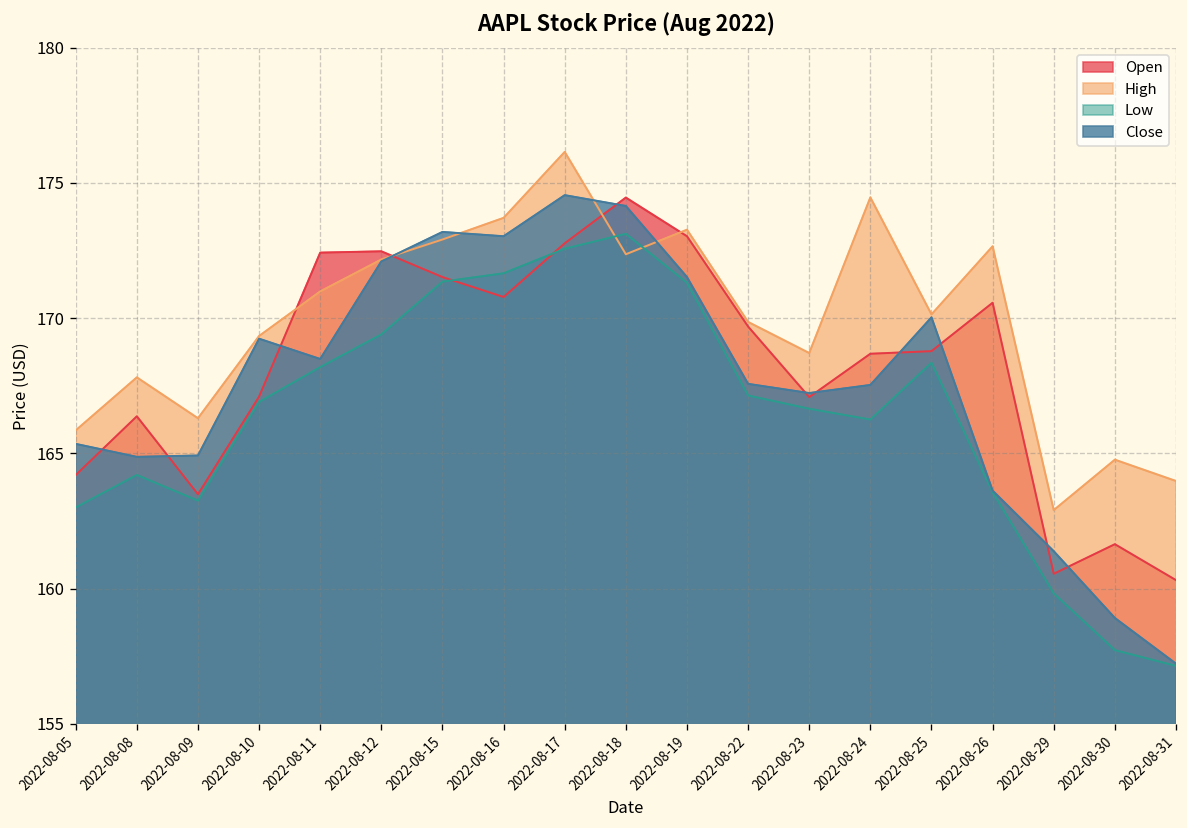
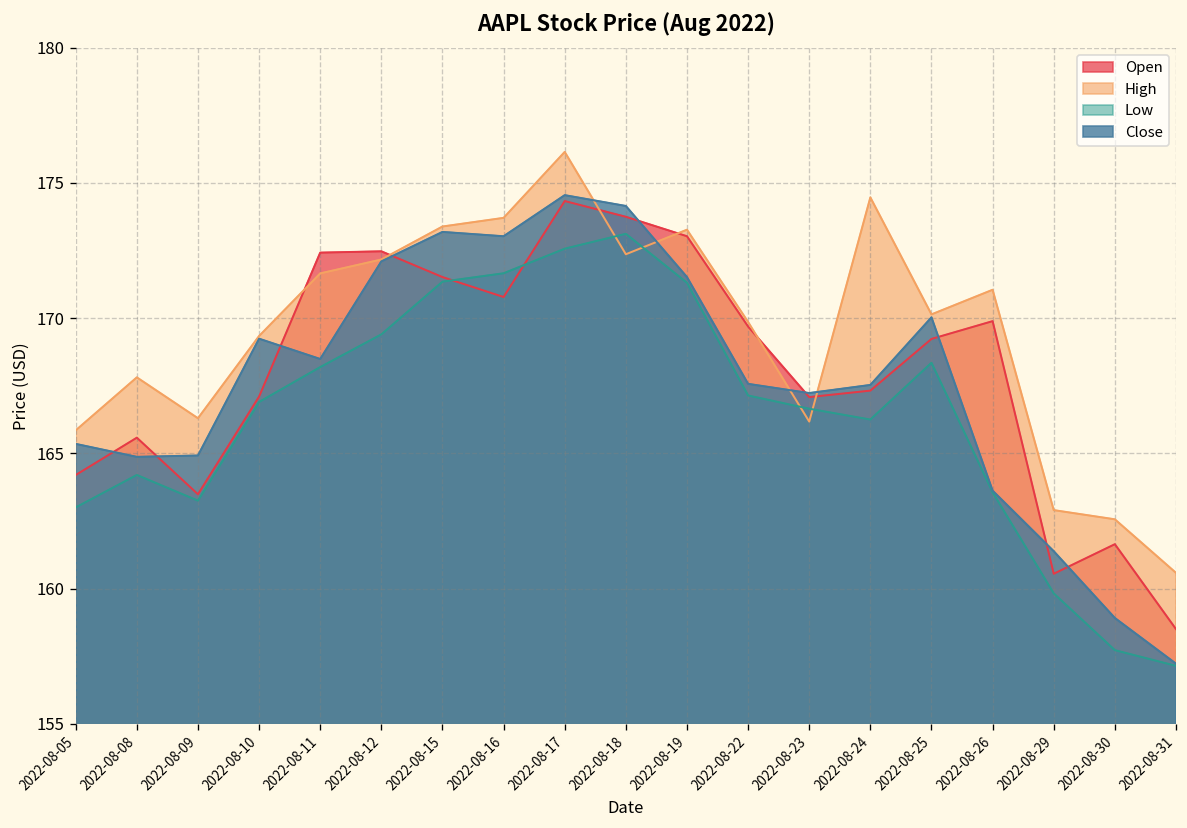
Open, 2022-08-08: 166.4 -> 165.6
High, 2022-08-11: 171.0 -> 171.7
High, 2022-08-15: 172.9 -> 173.4
Open, 2022-08-17: 172.8 -> 174.3
Open, 2022-08-18: 174.5 -> 173.8
High, 2022-08-23: 168.7 -> 166.2
Open, 2022-08-24: 168.7 -> 167.3
Open, 2022-08-25: 168.8 -> 169.2
Open, 2022-08-26: 170.6 -> 169.9
High, 2022-08-26: 172.7 -> 171.1
High, 2022-08-30: 164.8 -> 162.6
Open, 2022-08-31: 160.3 -> 158.5
High, 2022-08-31: 164.0 -> 160.6
